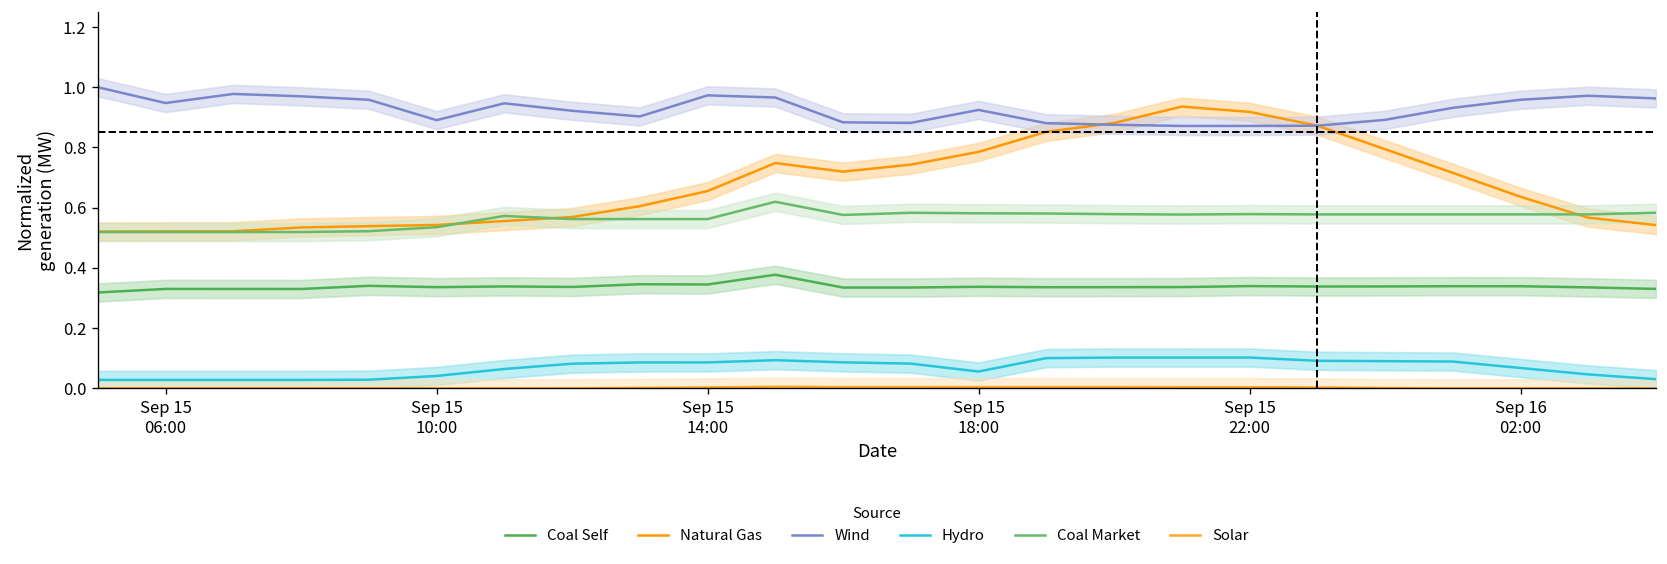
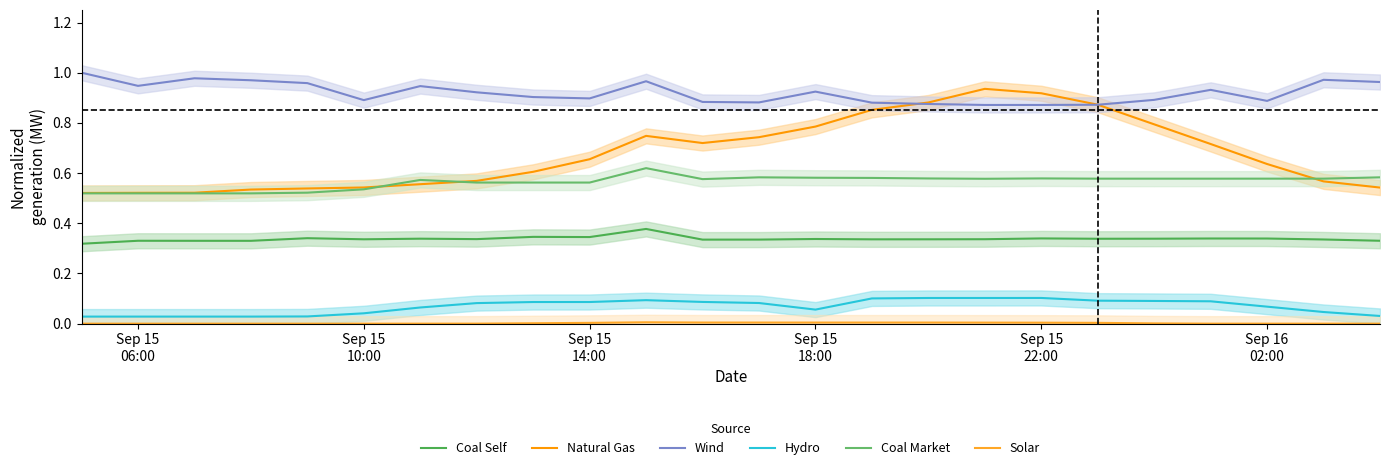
Wind, Sep 15 14:00: 0.97 -> 0.90
Wind, Sep 16 02:00: 0.96 -> 0.89
